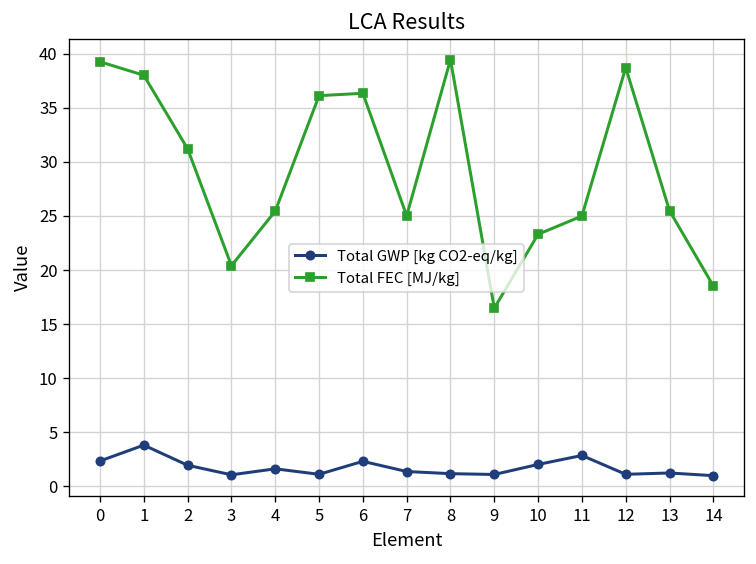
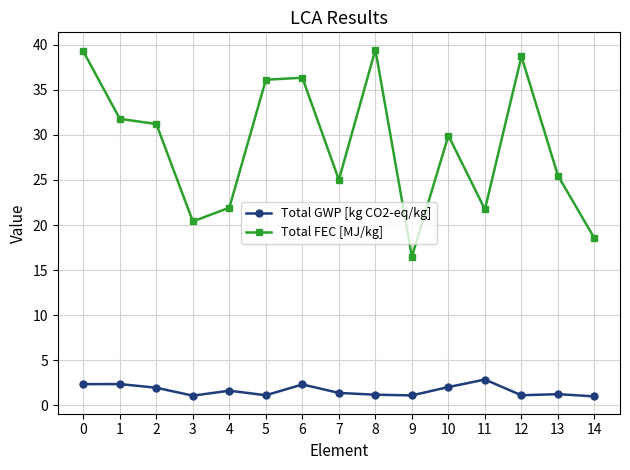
Total GWP [kg CO2-eq/kg], 1: 4 -> 2
Total FEC [MJ/kg], 1: 38 -> 32
Total FEC [MJ/kg], 4: 25 -> 22
Total FEC [MJ/kg], 10: 23 -> 30
Total FEC [MJ/kg], 11: 25 -> 22
